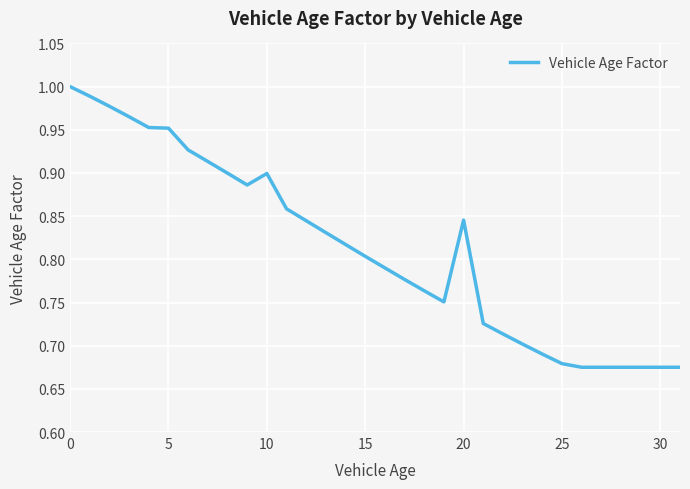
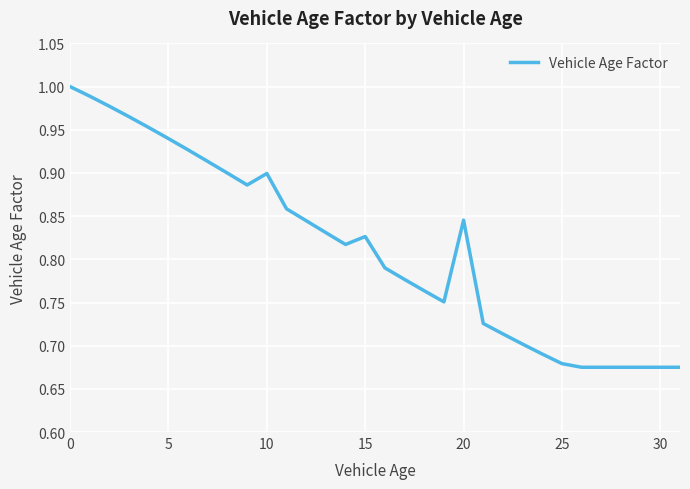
5: 0.95 -> 0.94
15: 0.80 -> 0.83
